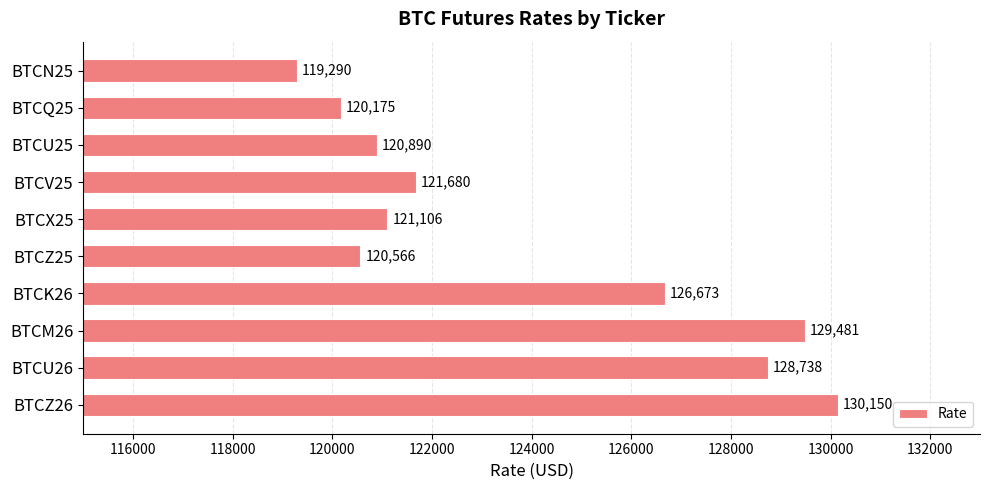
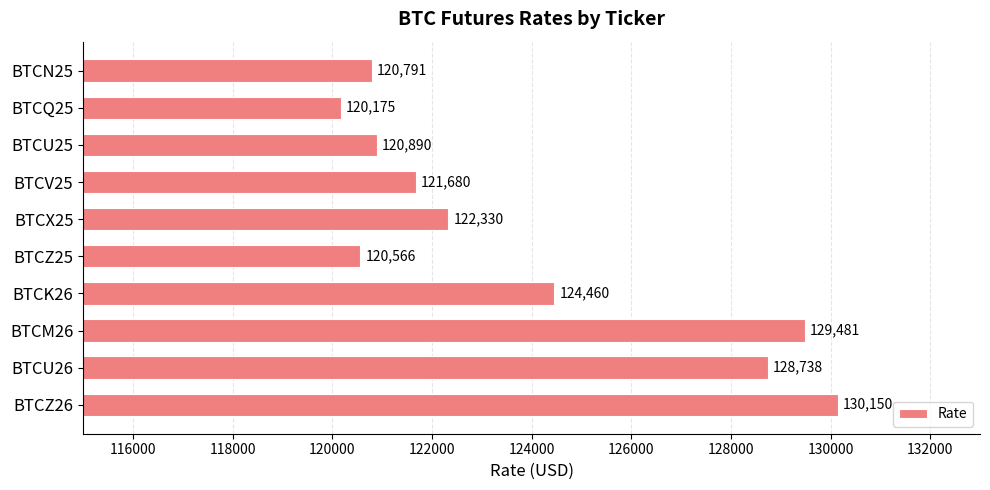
BTCN25: 119,290 -> 120,791
BTCX25: 121,106 -> 122,330
BTCK26: 126,673 -> 124,460
